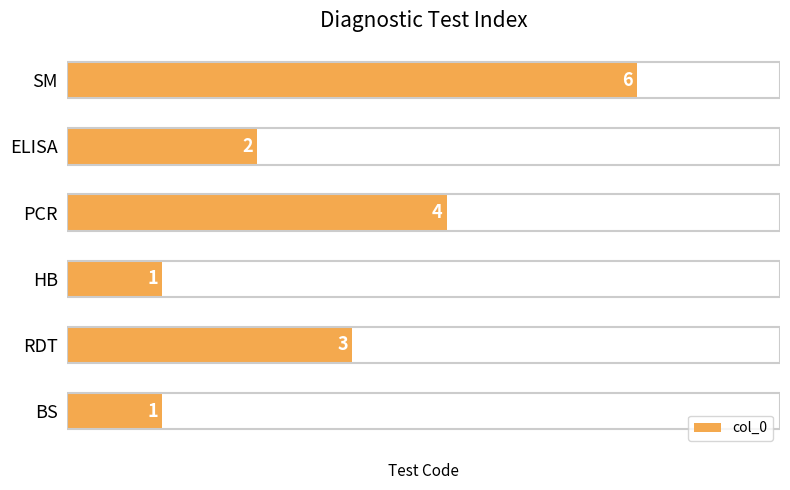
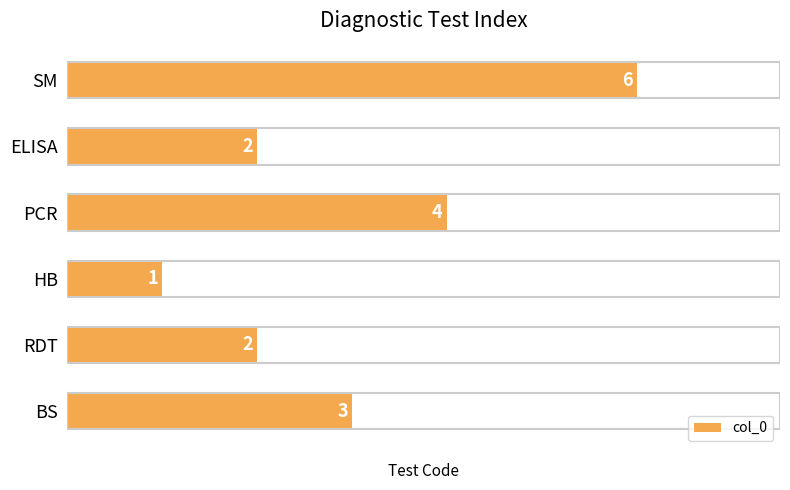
RDT: 3 -> 2
BS: 1 -> 3
